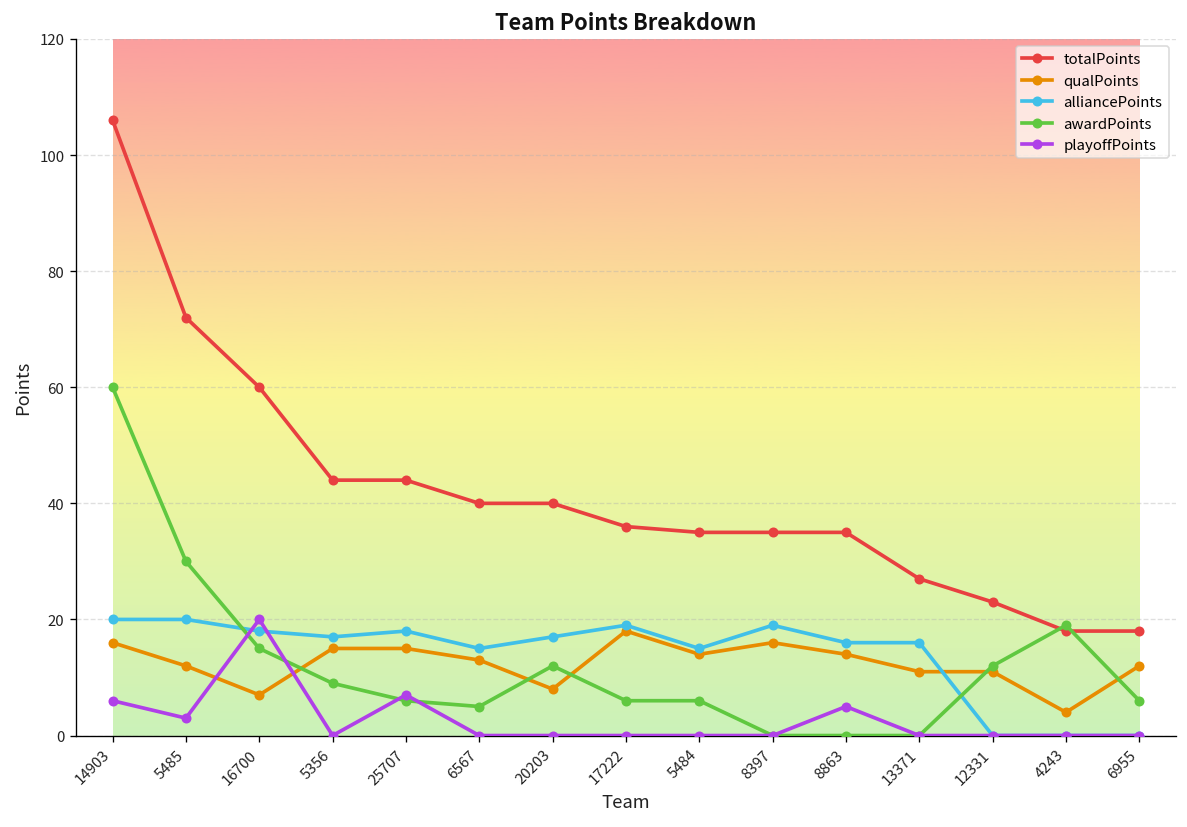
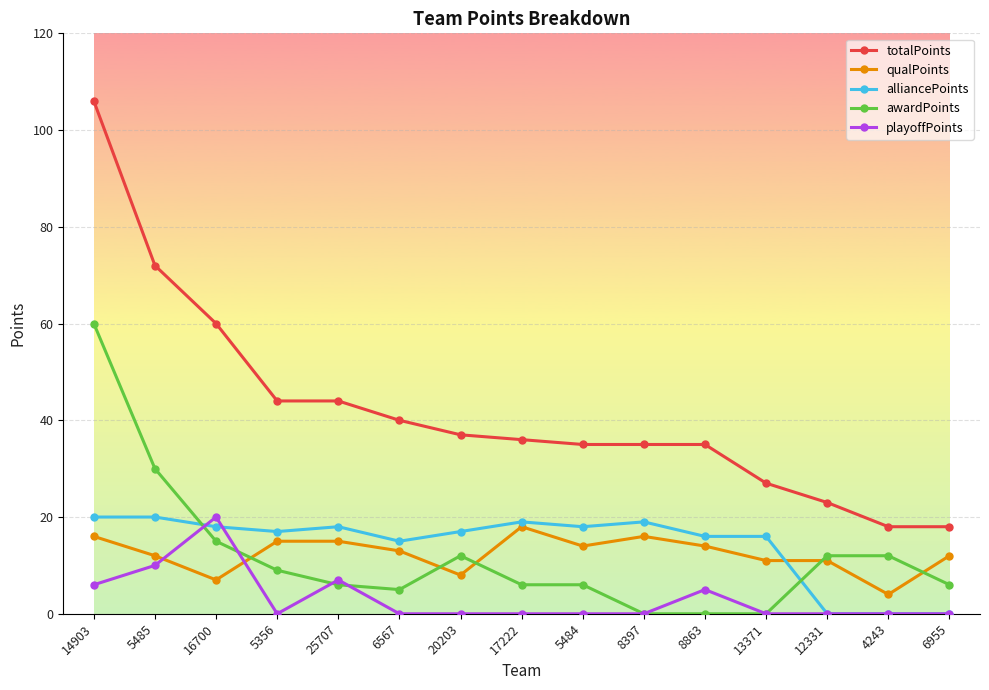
playoffPoints, 5485: 3 -> 10
totalPoints, 20203: 40 -> 37
alliancePoints, 5484: 15 -> 18
awardPoints, 4243: 19 -> 12
